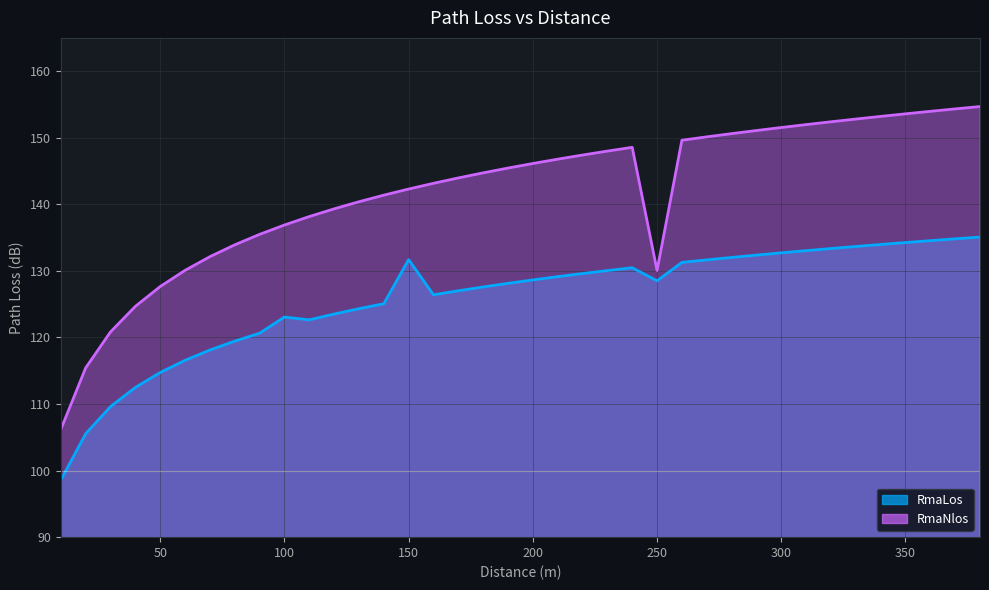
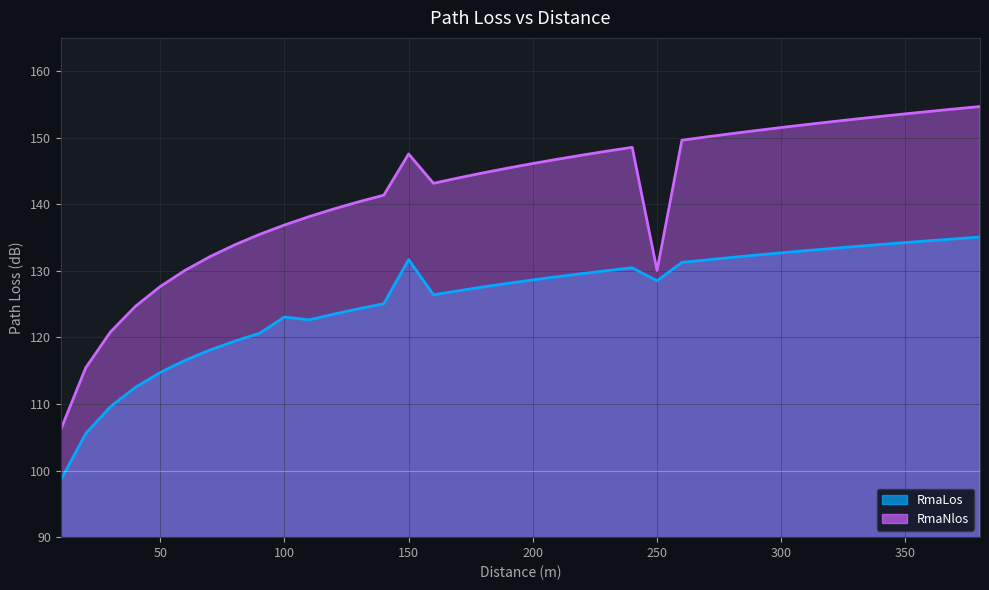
RmaNlos, 150: 142 -> 148
